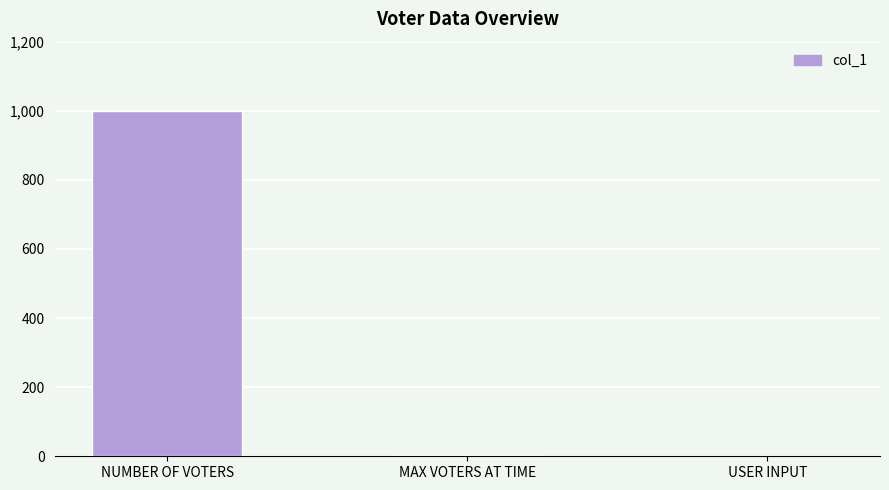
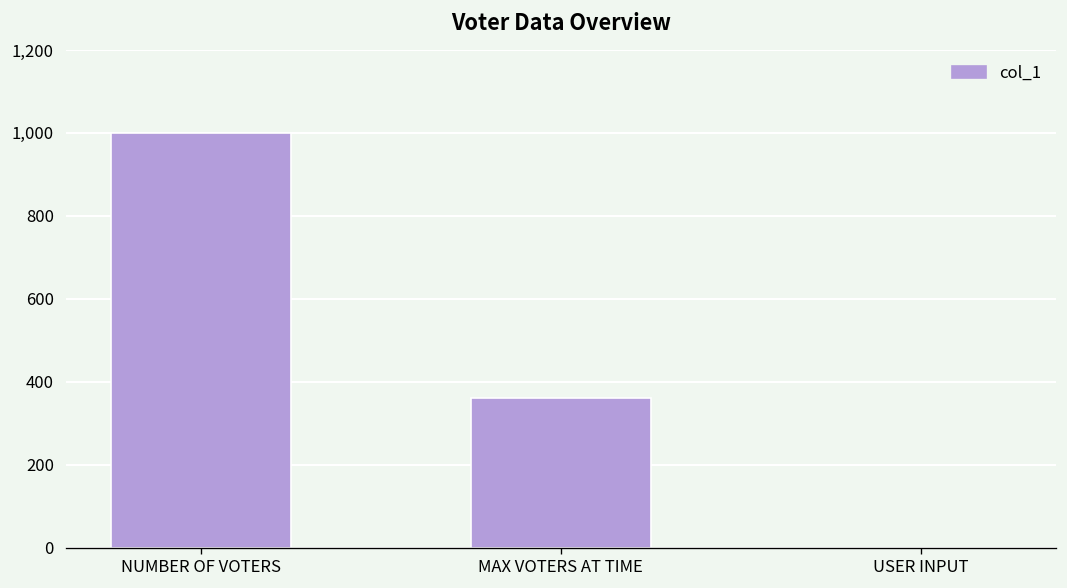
MAX VOTERS AT TIME: 0 -> 360
